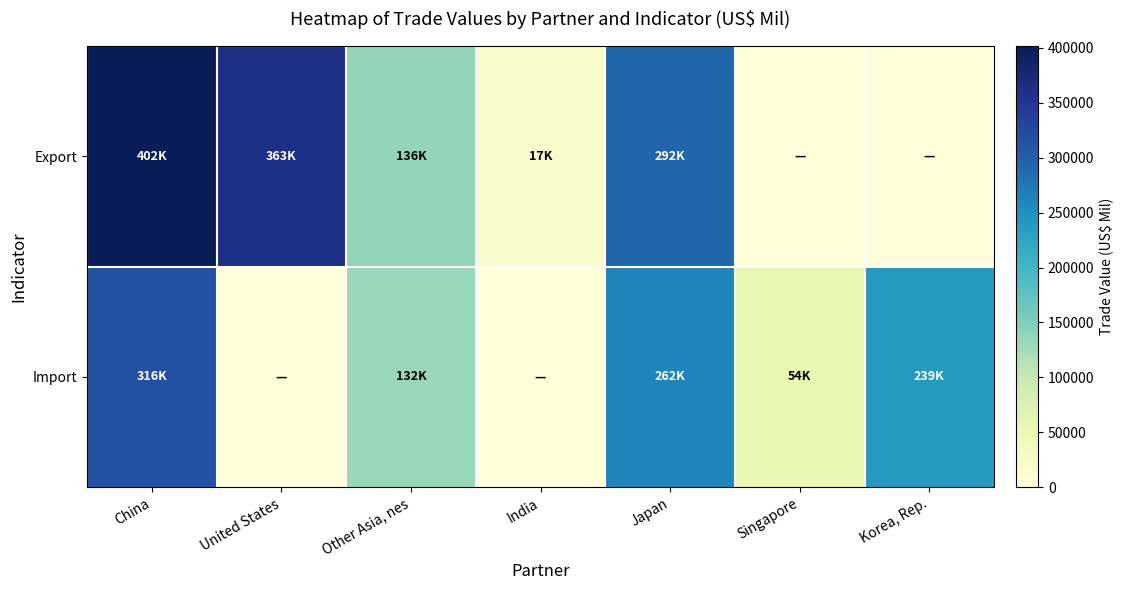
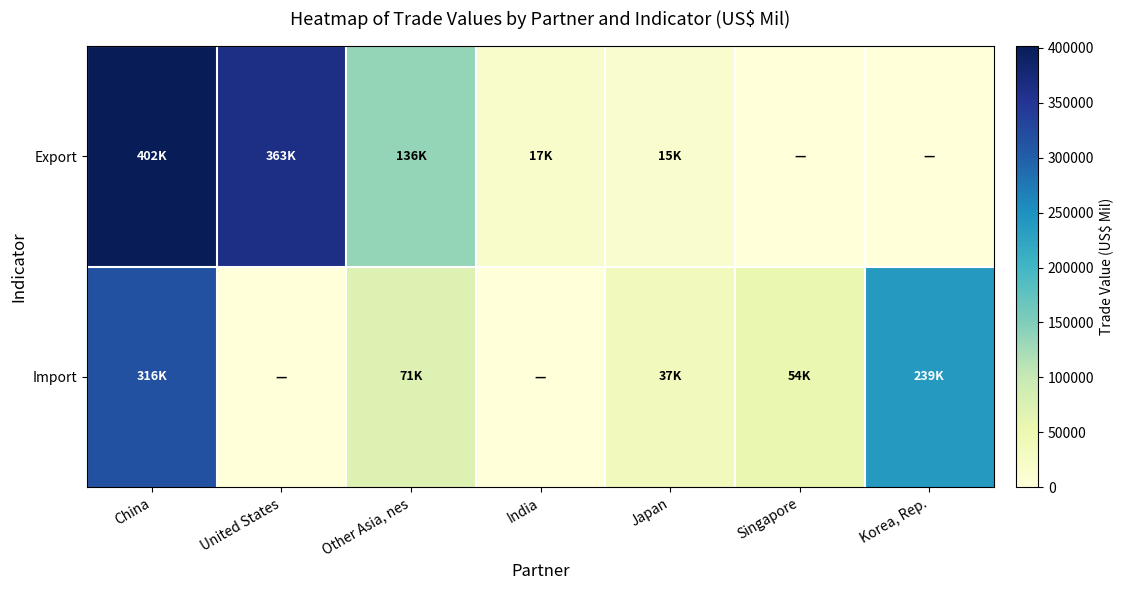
Export, Japan: 292K -> 15K
Import, Other Asia, nes: 132K -> 71K
Import, Japan: 262K -> 37K
